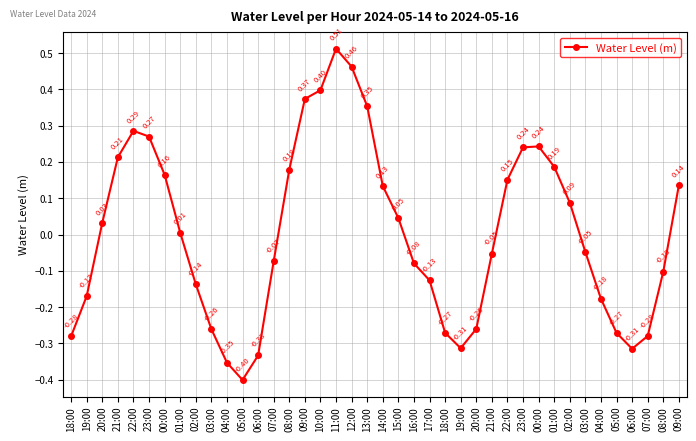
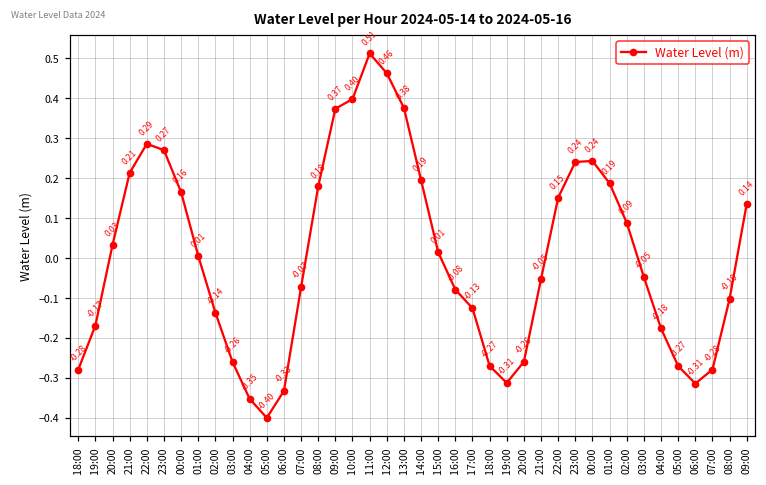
13:00: 0.35 -> 0.38
14:00: 0.13 -> 0.19
15:00: 0.05 -> 0.01
